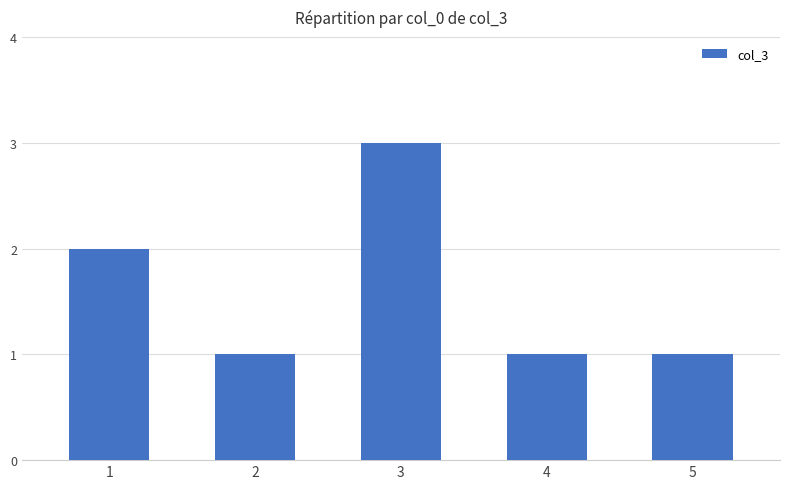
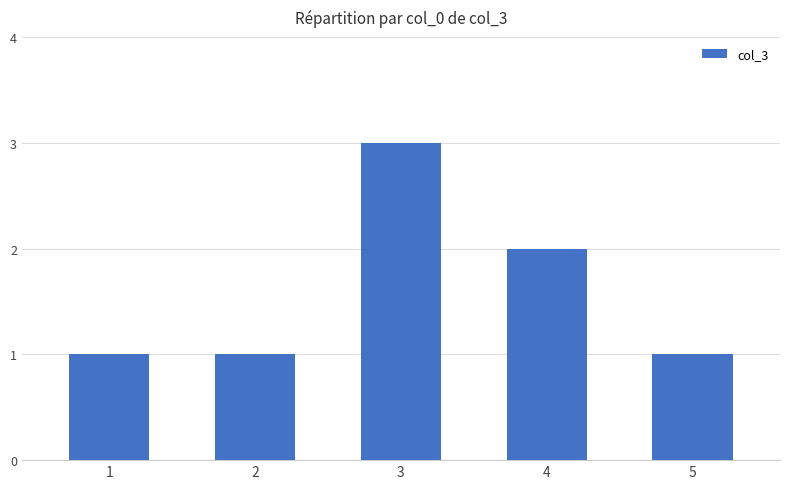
1: 2 -> 1
4: 1 -> 2
